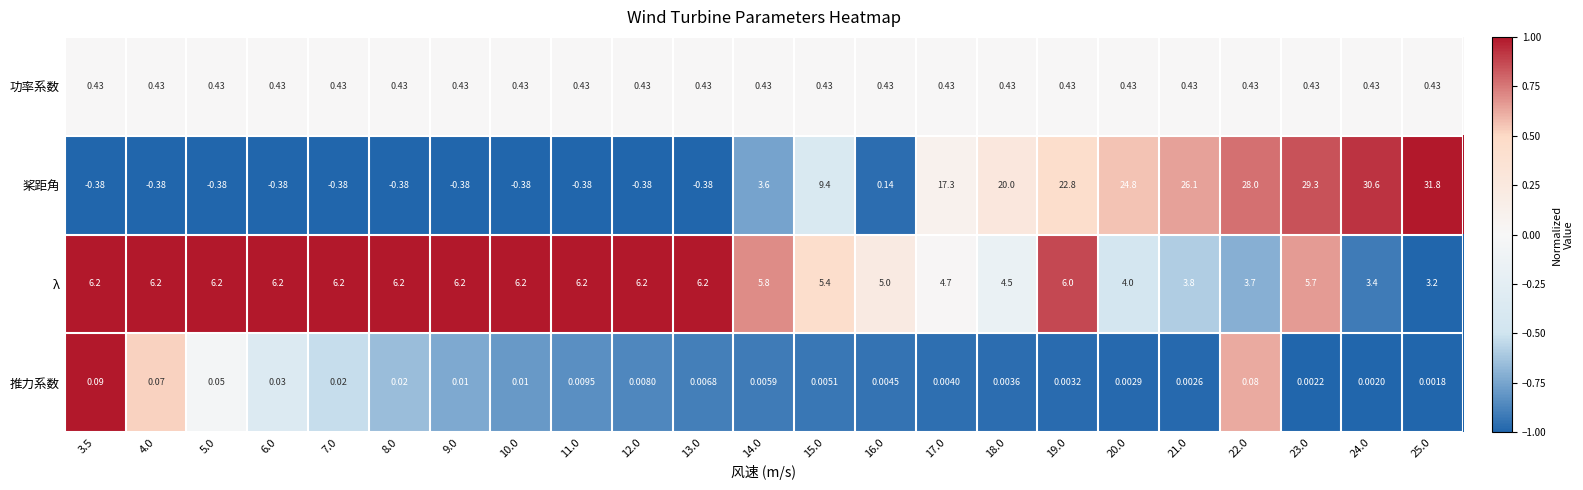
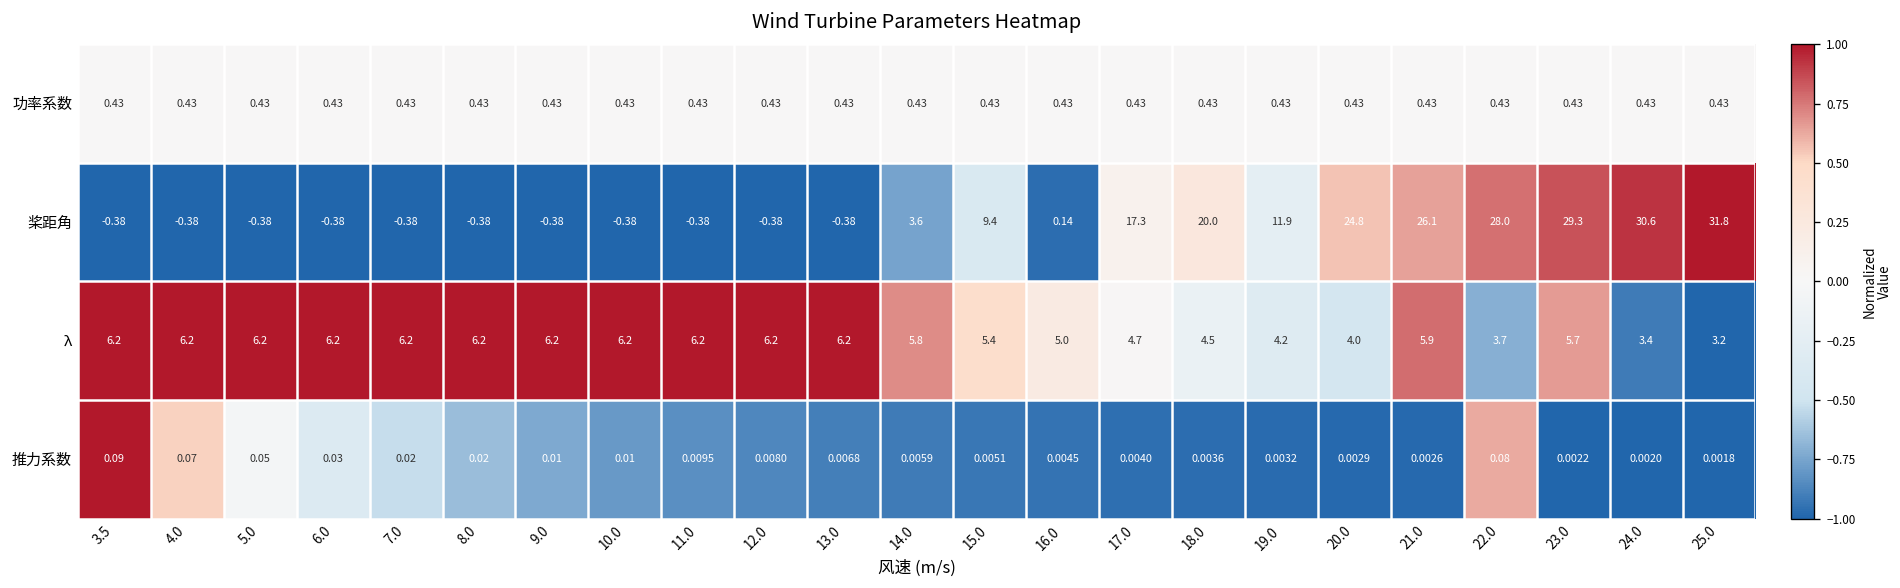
桨距角, 19.0: 22.8 -> 11.9
λ, 19.0: 6.0 -> 4.2
λ, 21.0: 3.8 -> 5.9
